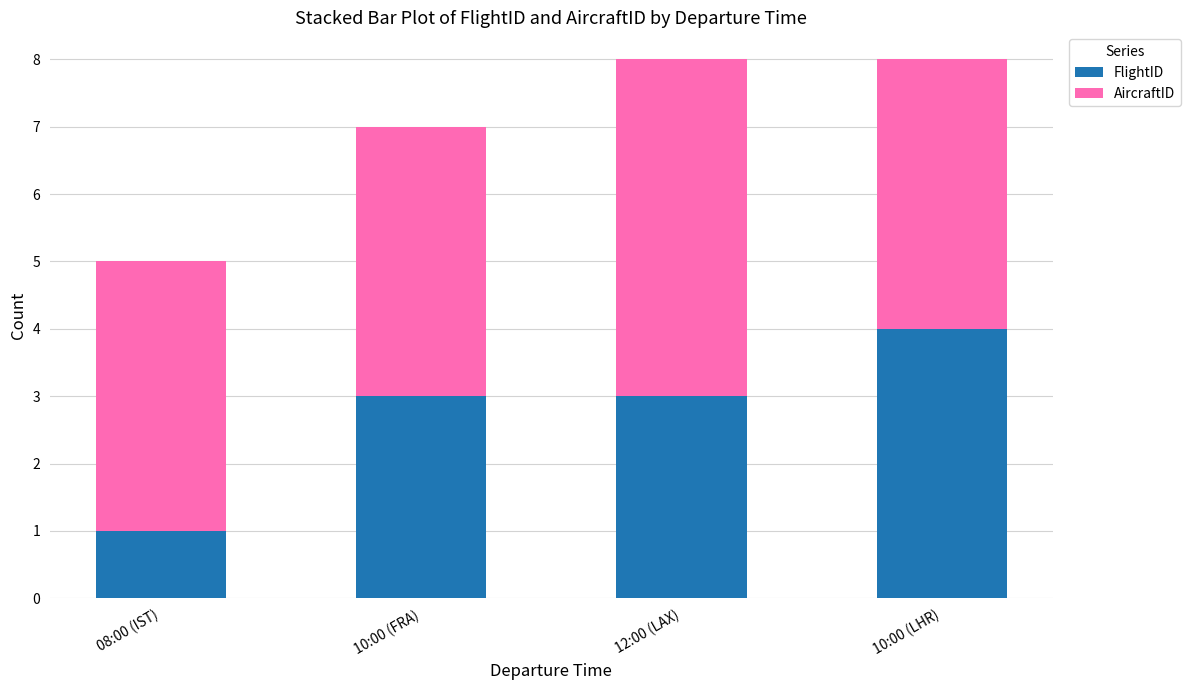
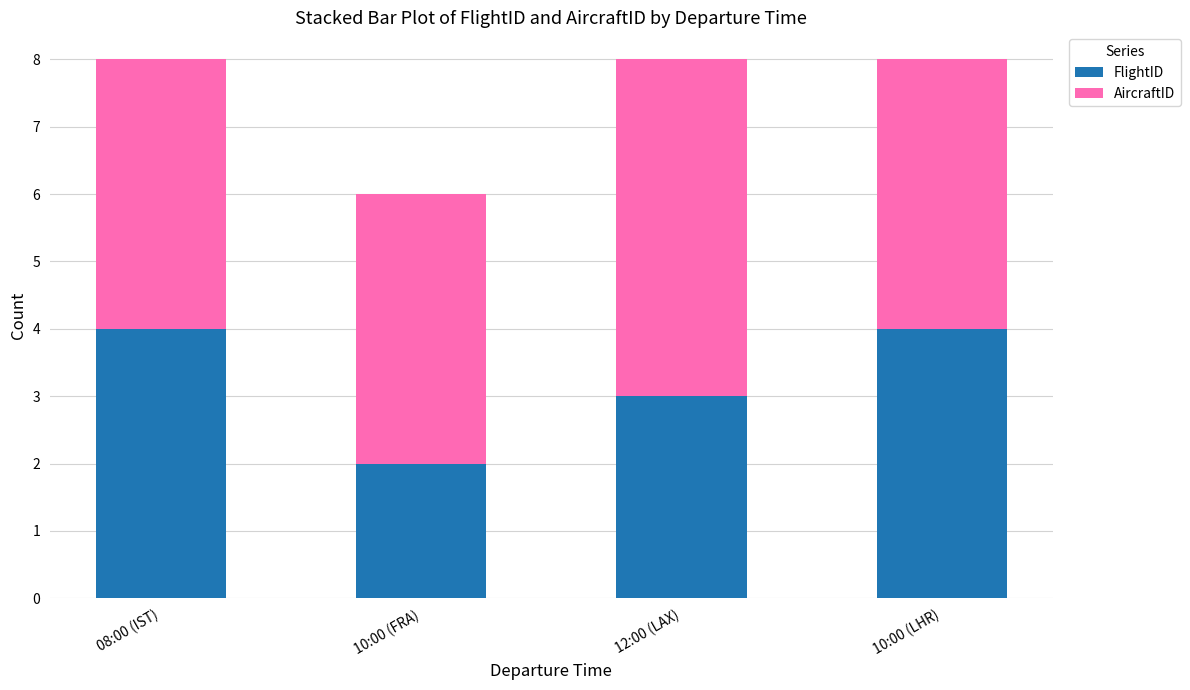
FlightID, 08:00 (IST): 1 -> 4
FlightID, 10:00 (FRA): 3 -> 2
